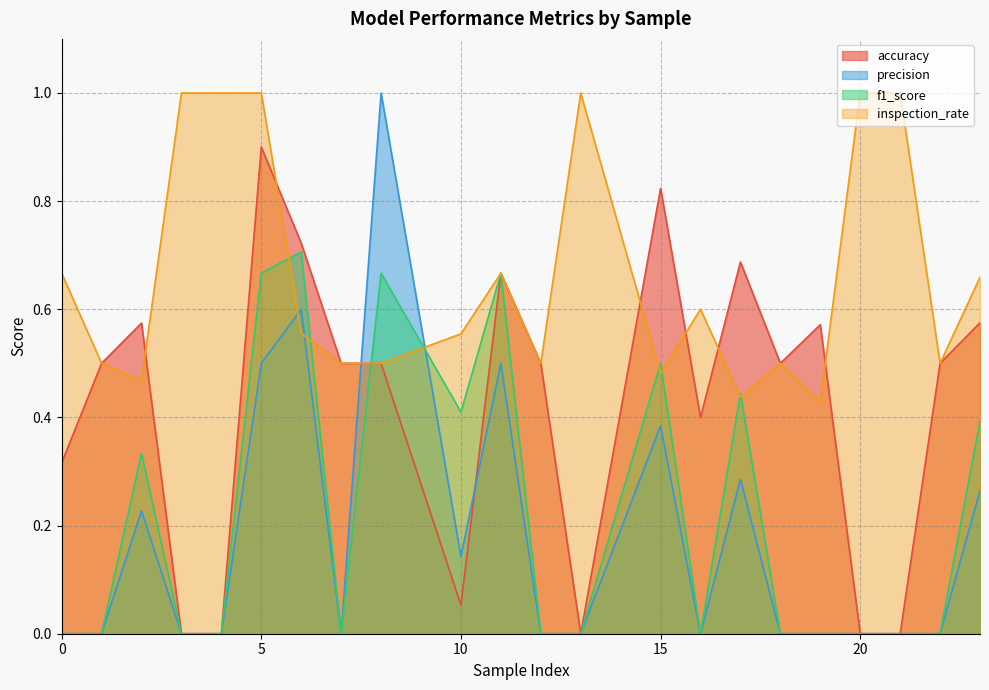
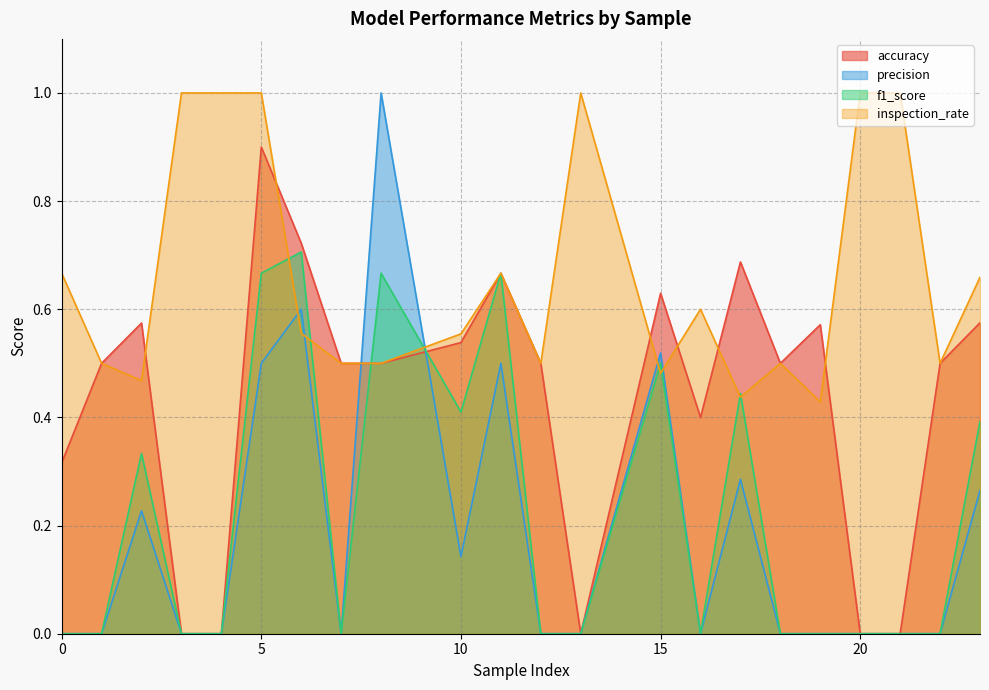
accuracy, 10: 0.05 -> 0.54
accuracy, 15: 0.82 -> 0.63
precision, 15: 0.38 -> 0.52
